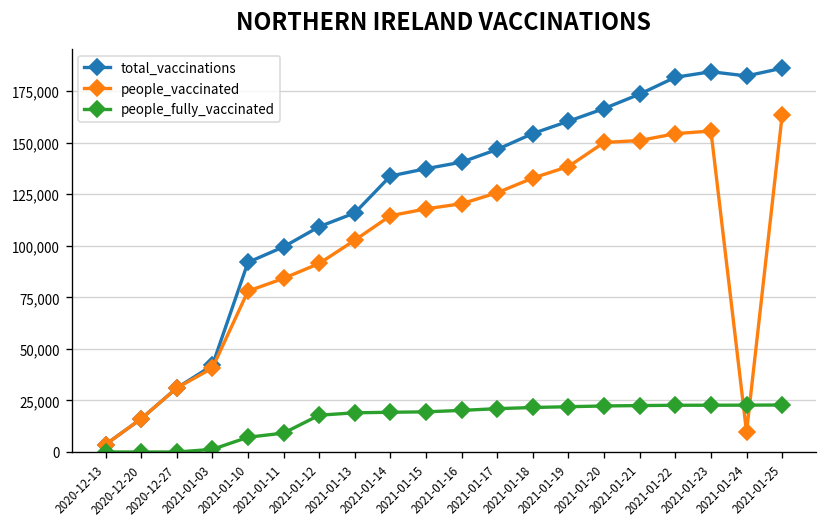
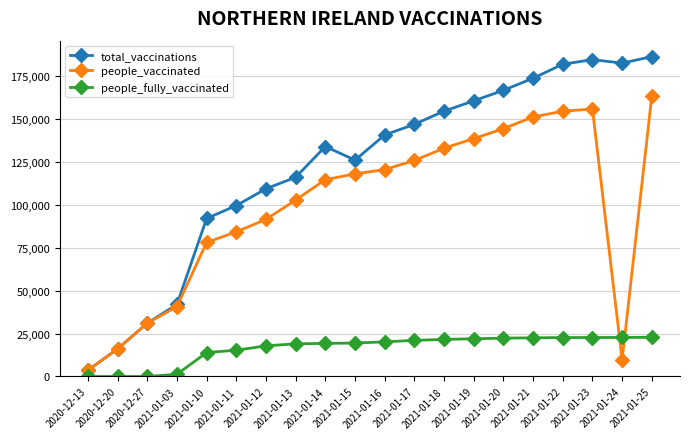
people_fully_vaccinated, 2021-01-10: 7,000 -> 14,000
people_fully_vaccinated, 2021-01-11: 9,000 -> 15,000
total_vaccinations, 2021-01-15: 137,000 -> 126,000
people_vaccinated, 2021-01-20: 150,000 -> 144,000
